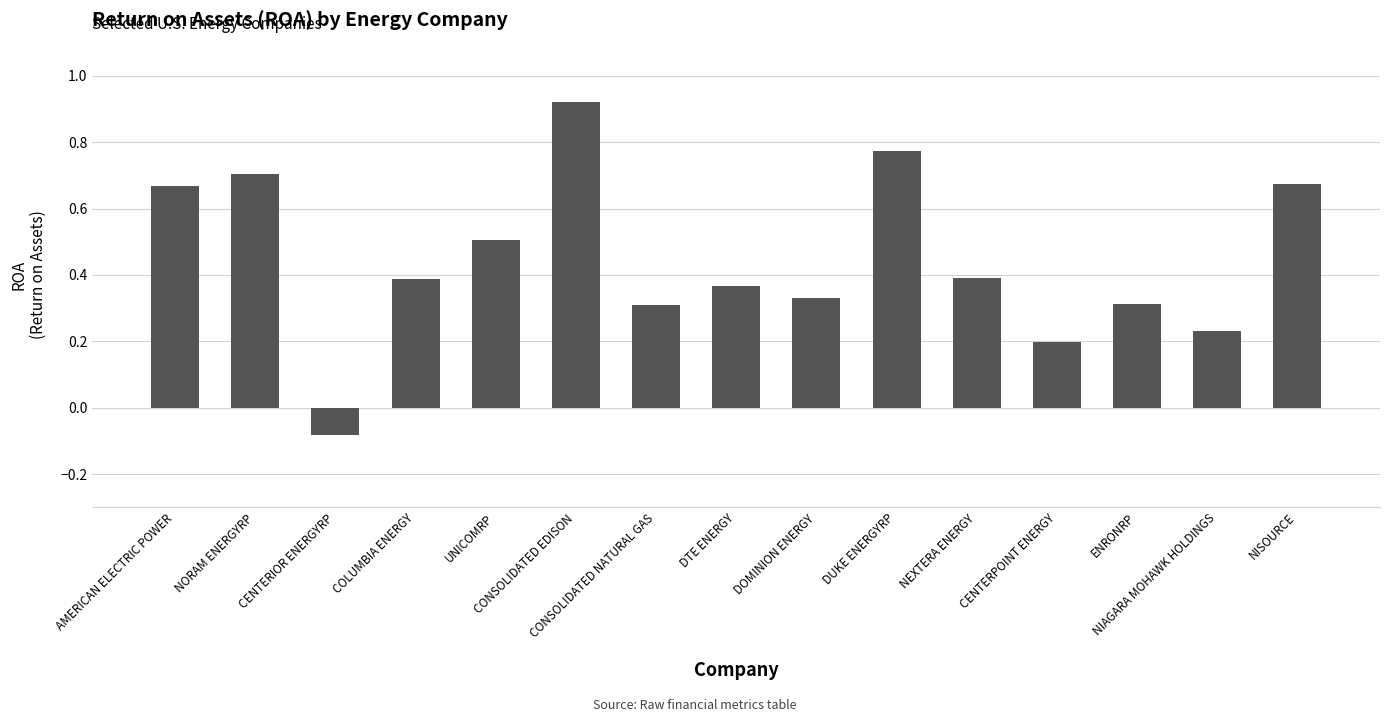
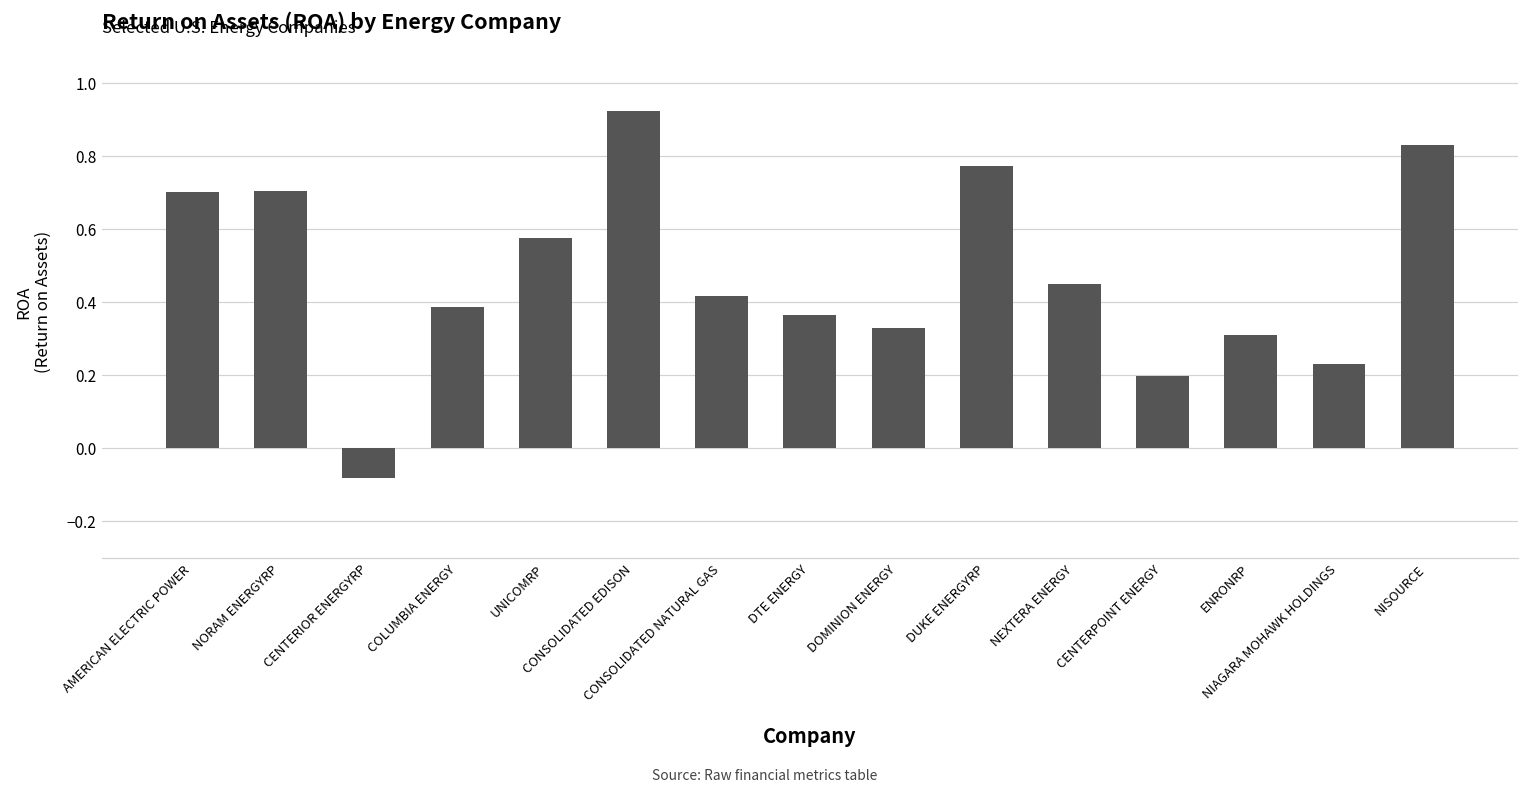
AMERICAN ELECTRIC POWER: 0.67 -> 0.70
UNICOMRP: 0.51 -> 0.58
CONSOLIDATED NATURAL GAS: 0.31 -> 0.42
NEXTERA ENERGY: 0.39 -> 0.45
NISOURCE: 0.67 -> 0.83
